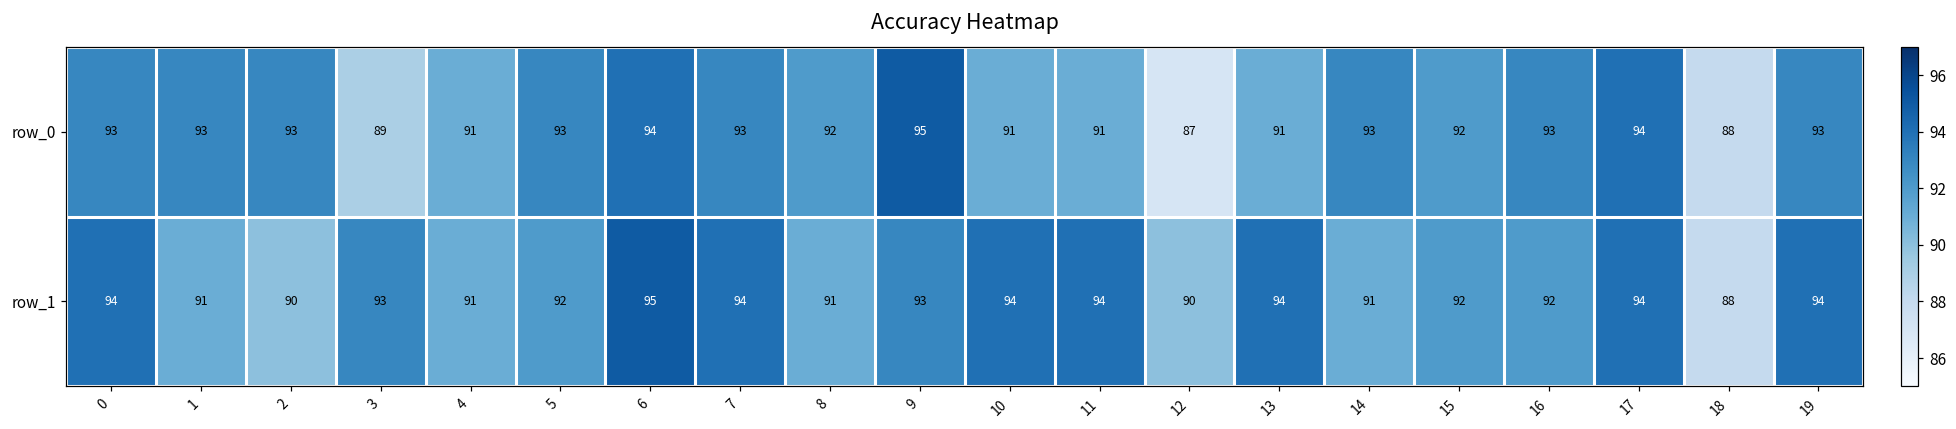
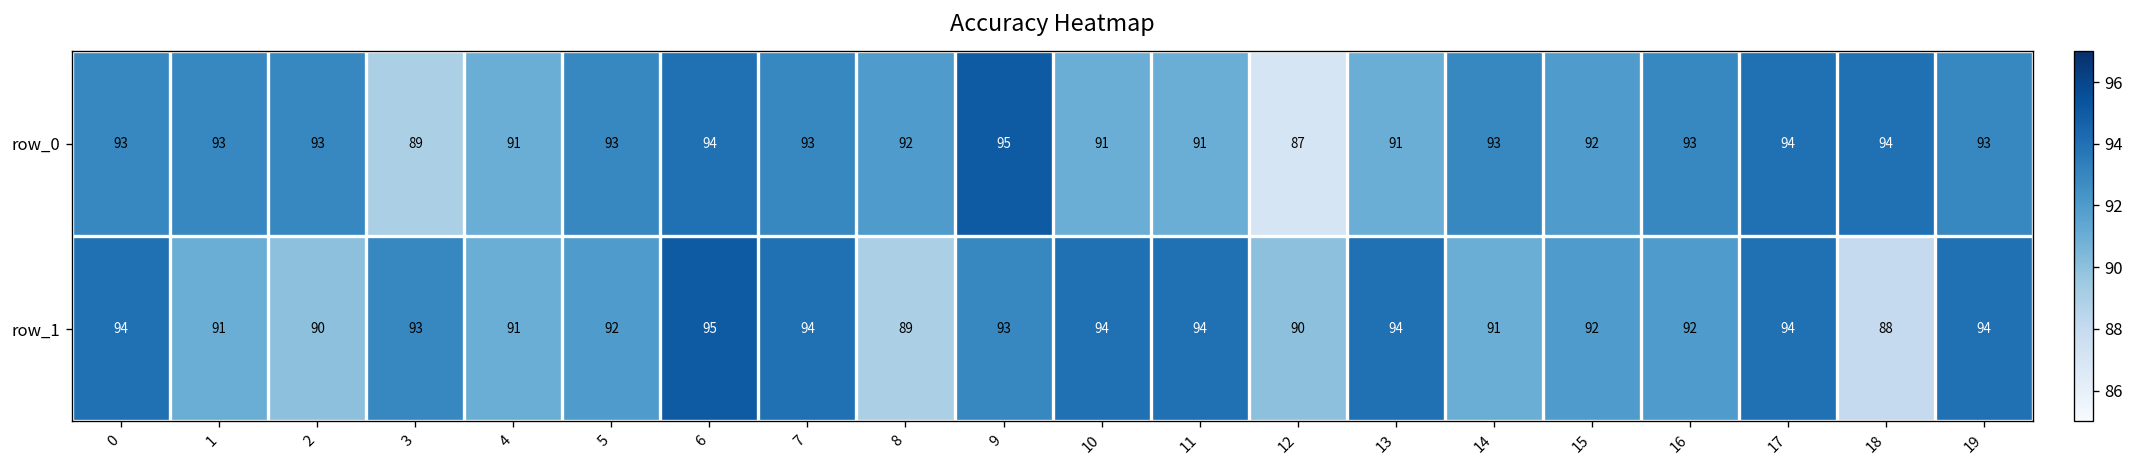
row_0, 18: 88 -> 94
row_1, 8: 91 -> 89
